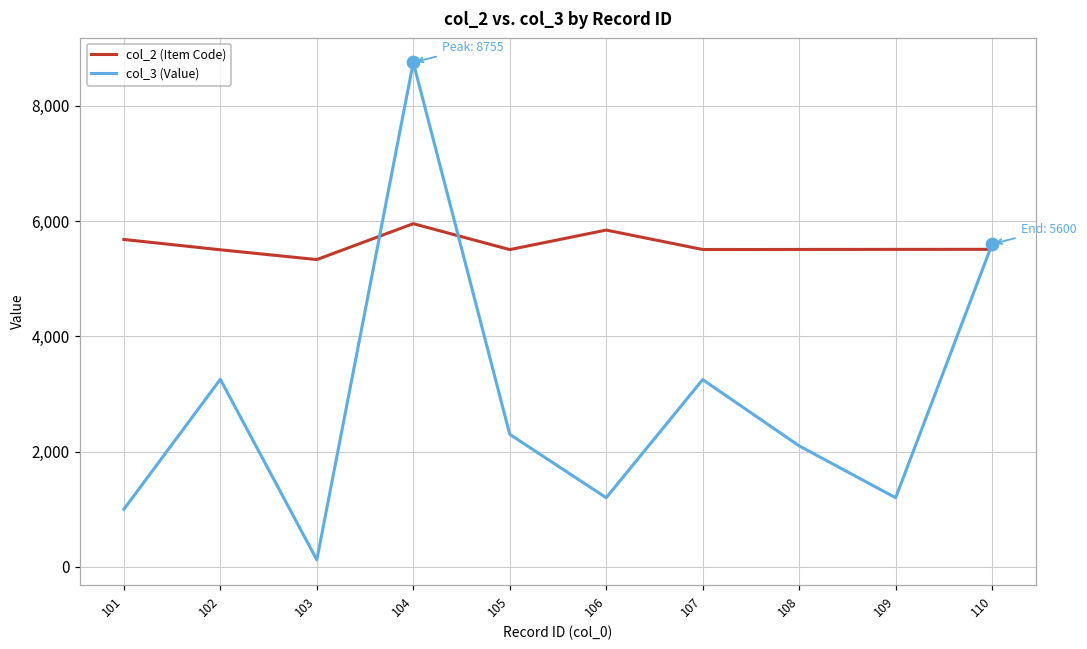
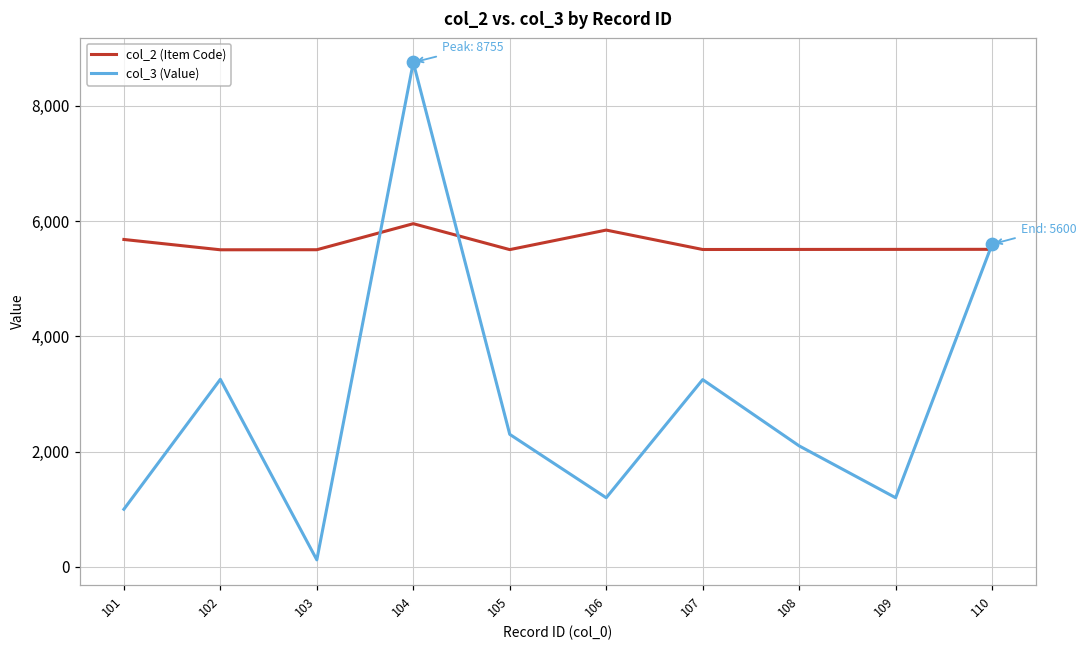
col_2 (Item Code), 103: 5,300 -> 5,500
